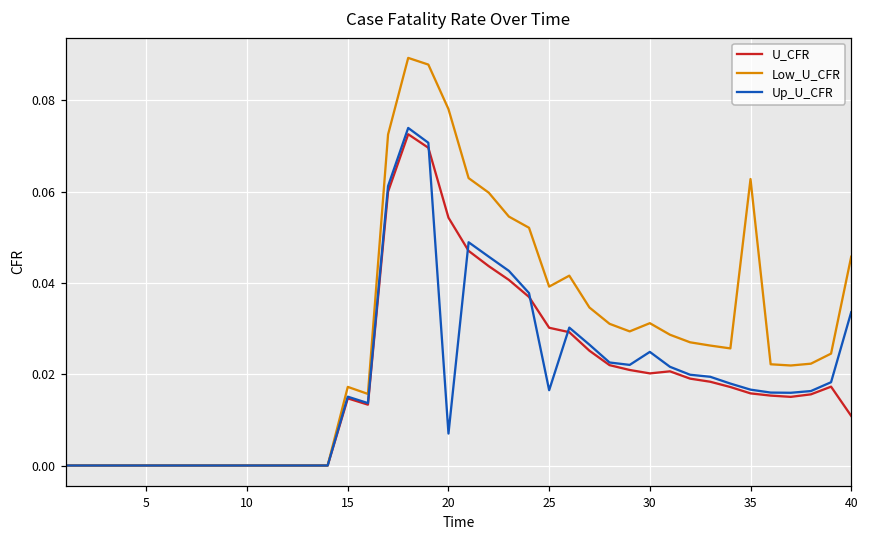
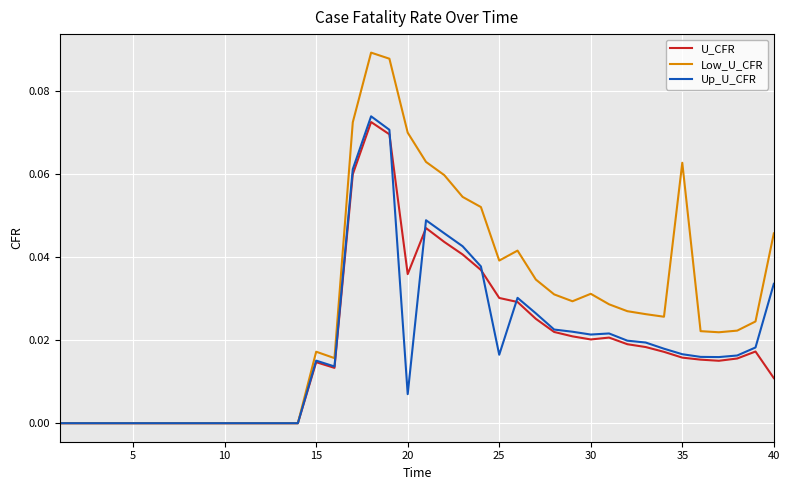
U_CFR, 20: 0.054 -> 0.036
Low_U_CFR, 20: 0.078 -> 0.070
Up_U_CFR, 30: 0.025 -> 0.021
